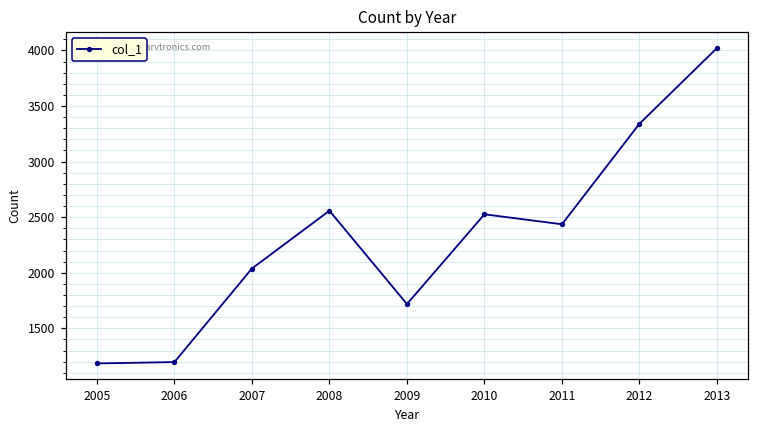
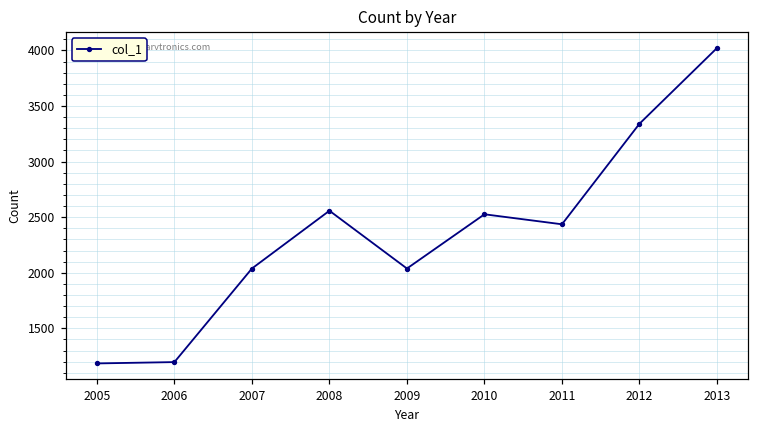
2009: 1720 -> 2040
